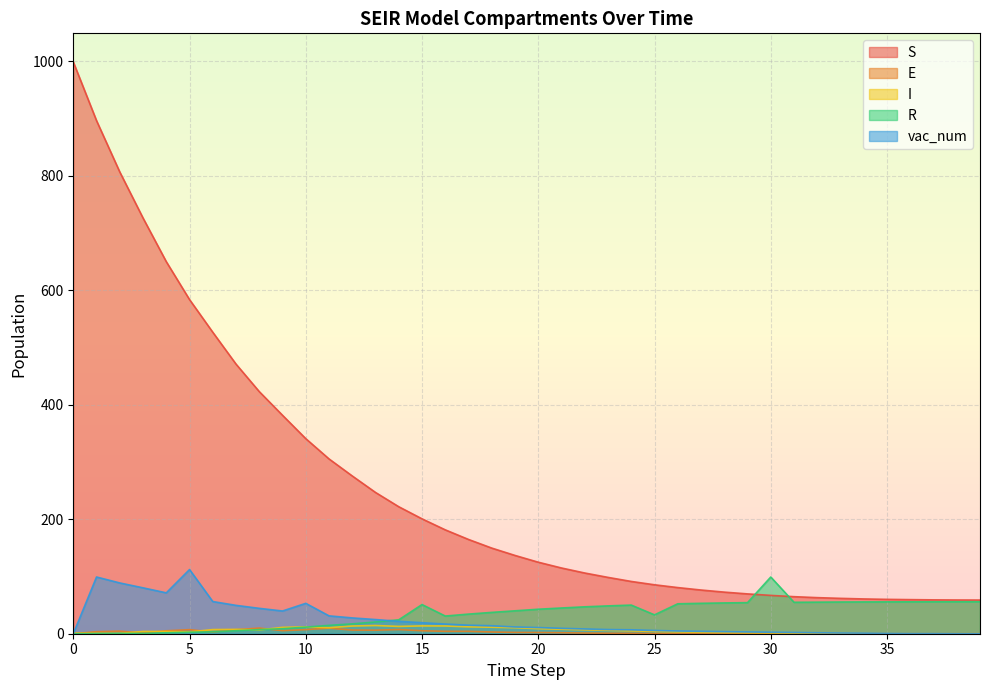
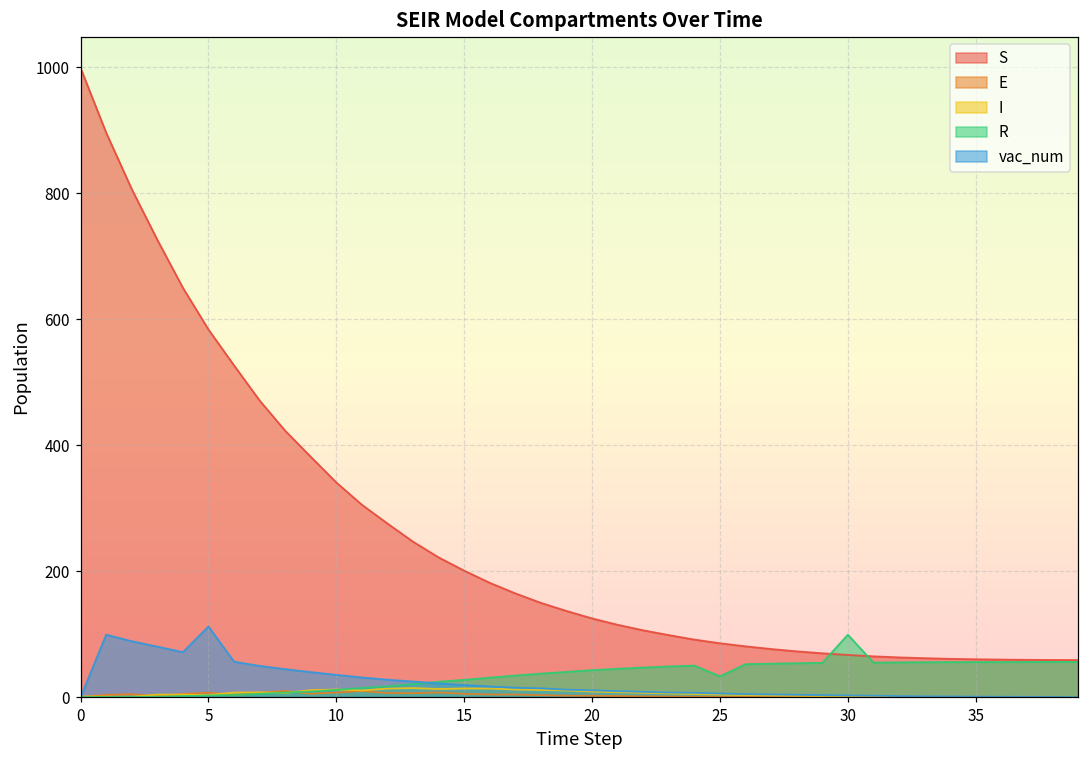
vac_num, 10: 50 -> 40
R, 15: 50 -> 30
